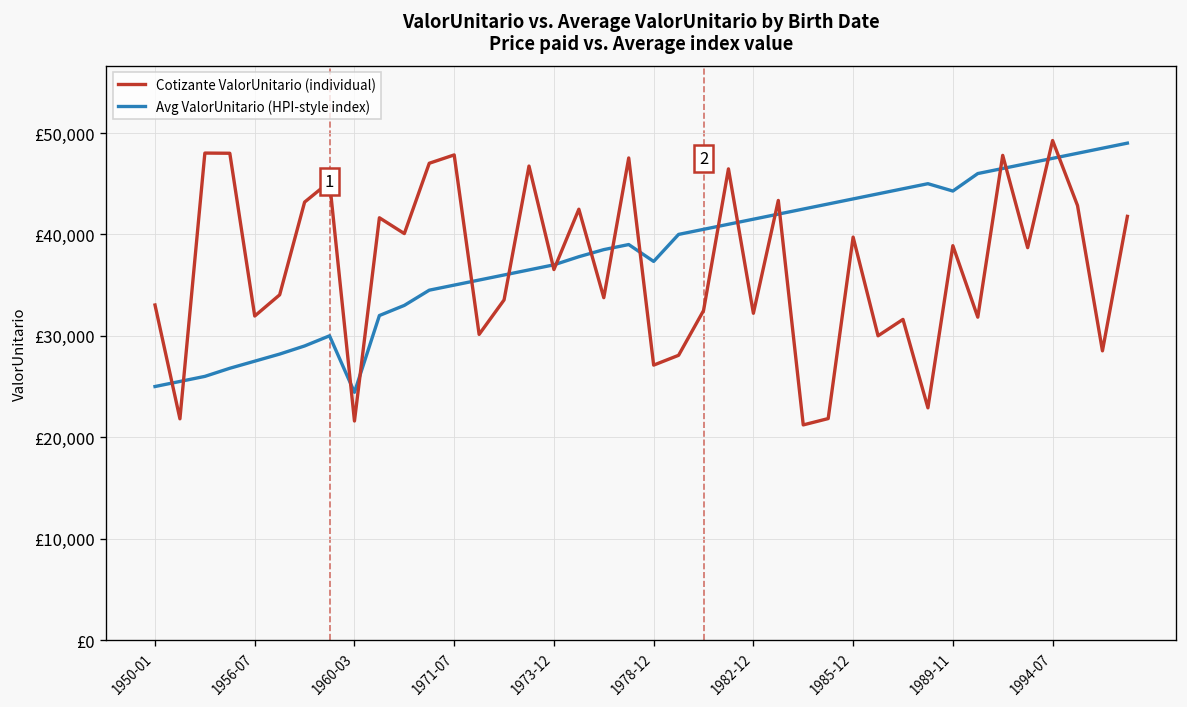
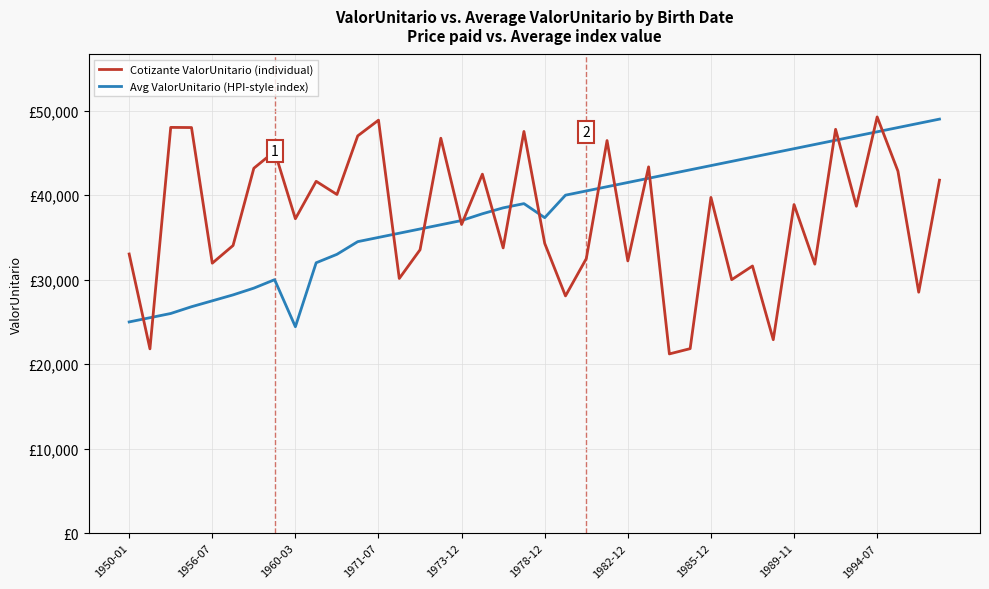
Cotizante ValorUnitario (individual), 1960-03: £22,000 -> £37,000
Cotizante ValorUnitario (individual), 1971-07: £48,000 -> £49,000
Cotizante ValorUnitario (individual), 1978-12: £27,000 -> £34,000
Avg ValorUnitario (HPI-style index), 1989-11: £44,000 -> £46,000
